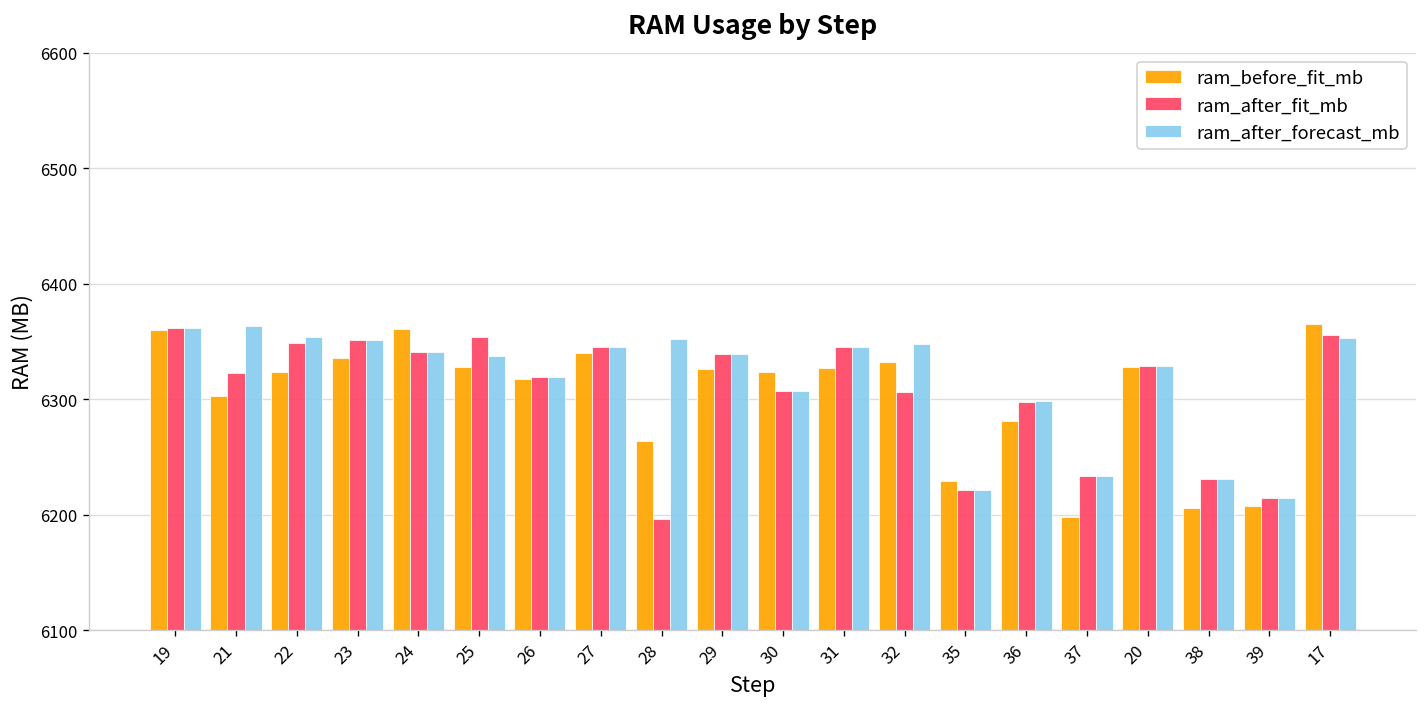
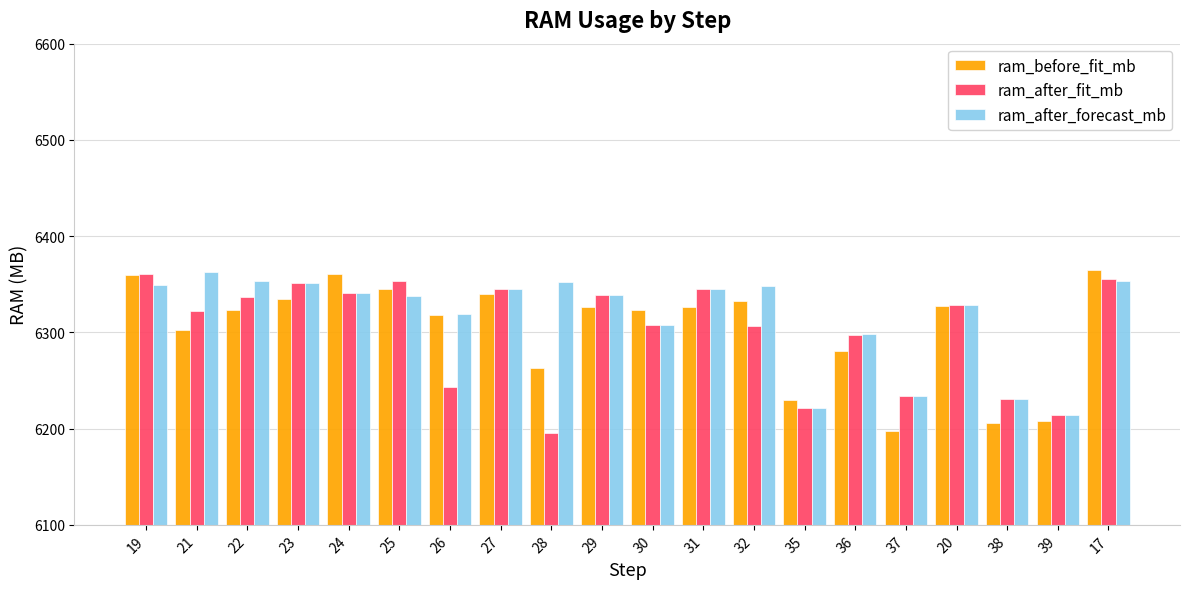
ram_after_forecast_mb, 19: 6360 -> 6350
ram_after_fit_mb, 22: 6350 -> 6340
ram_before_fit_mb, 25: 6330 -> 6350
ram_after_fit_mb, 26: 6320 -> 6240
